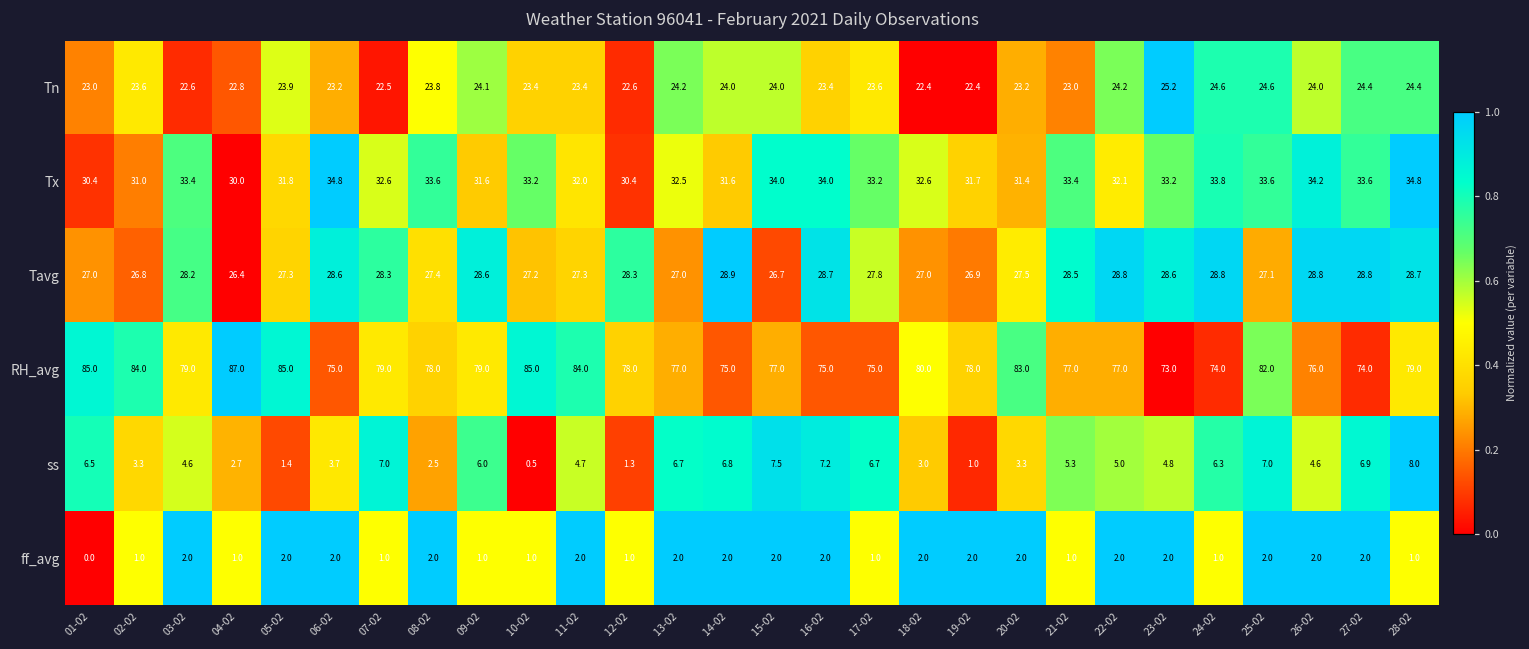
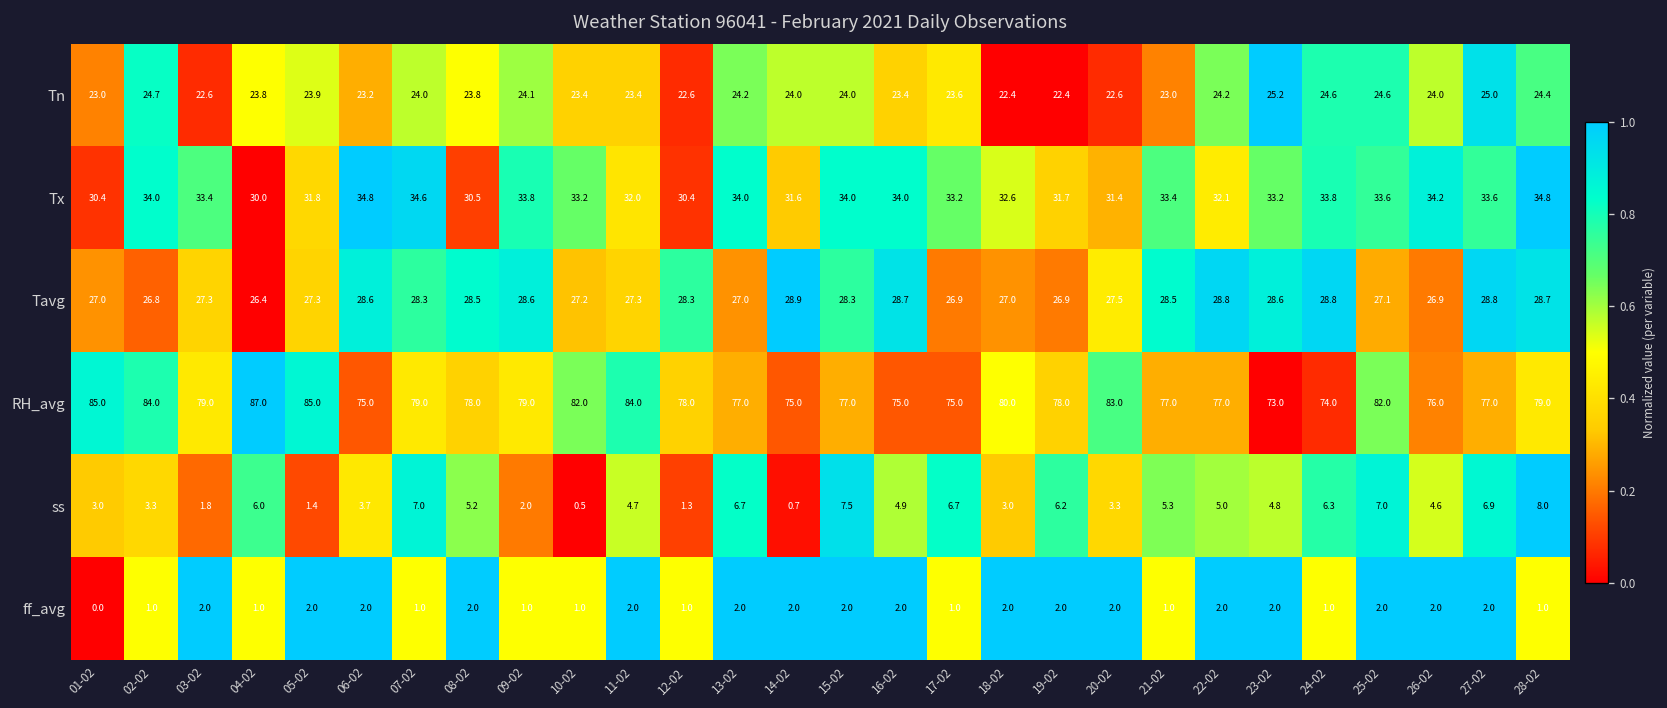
Tn, 02-02: 23.6 -> 24.7
Tn, 04-02: 22.8 -> 23.8
Tn, 07-02: 22.5 -> 24.0
Tn, 20-02: 23.2 -> 22.6
Tn, 27-02: 24.4 -> 25.0
Tx, 02-02: 31.0 -> 34.0
Tx, 07-02: 32.6 -> 34.6
Tx, 08-02: 33.6 -> 30.5
Tx, 09-02: 31.6 -> 33.8
Tx, 13-02: 32.5 -> 34.0
Tavg, 03-02: 28.2 -> 27.3
Tavg, 08-02: 27.4 -> 28.5
Tavg, 15-02: 26.7 -> 28.3
Tavg, 17-02: 27.8 -> 26.9
Tavg, 26-02: 28.8 -> 26.9
RH_avg, 10-02: 85.0 -> 82.0
RH_avg, 27-02: 74.0 -> 77.0
ss, 01-02: 6.5 -> 3.0
ss, 03-02: 4.6 -> 1.8
ss, 04-02: 2.7 -> 6.0
ss, 08-02: 2.5 -> 5.2
ss, 09-02: 6.0 -> 2.0
ss, 14-02: 6.8 -> 0.7
ss, 16-02: 7.2 -> 4.9
ss, 19-02: 1.0 -> 6.2
